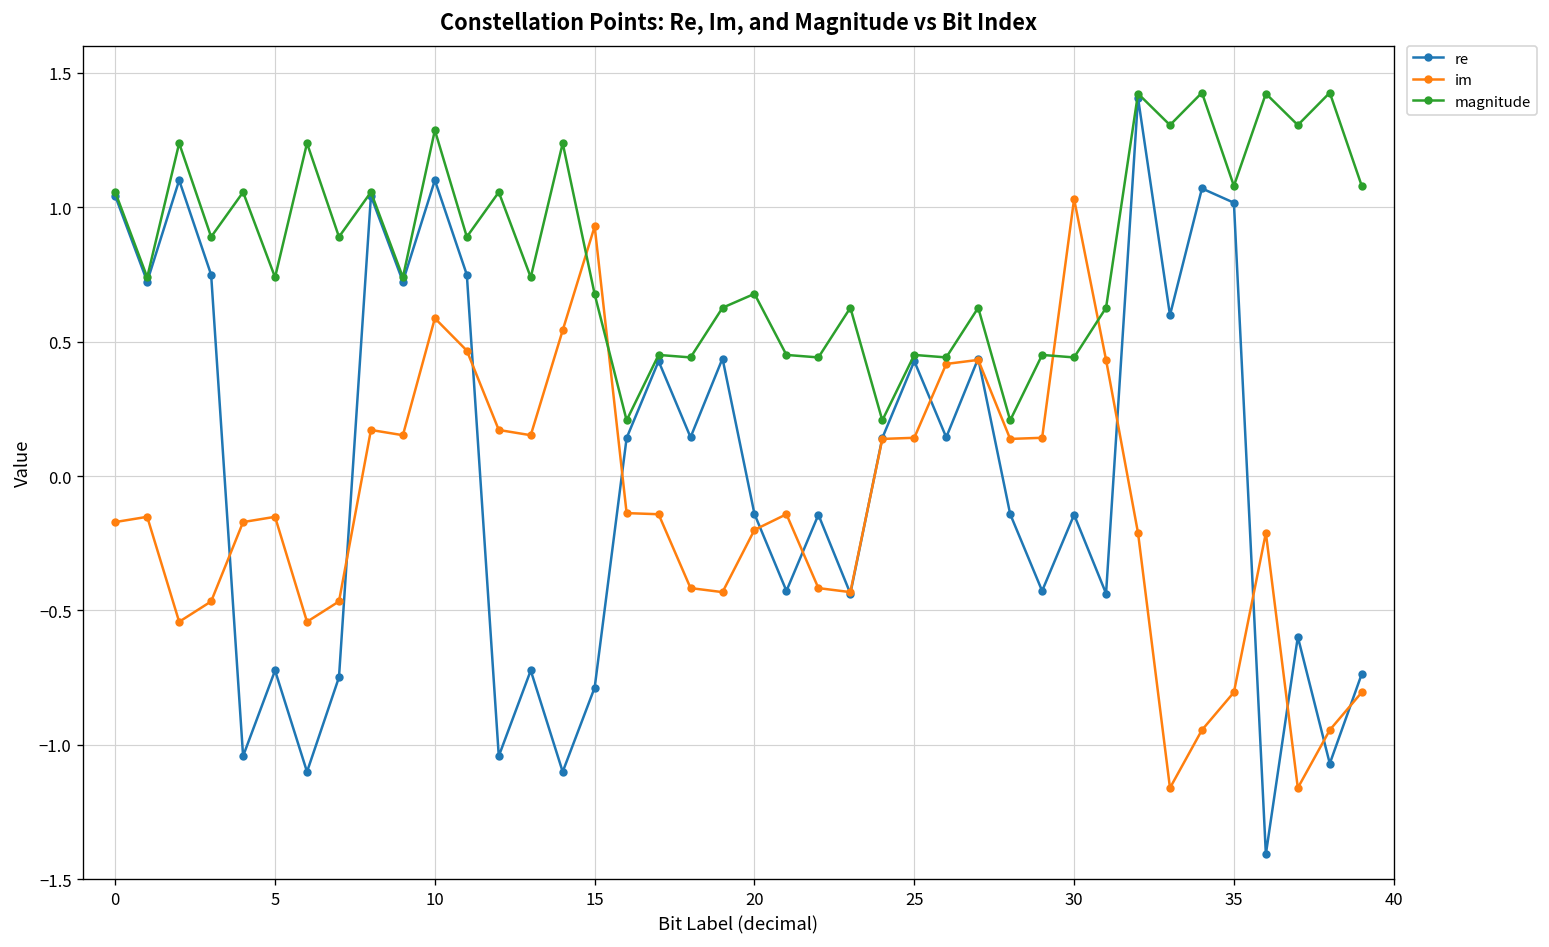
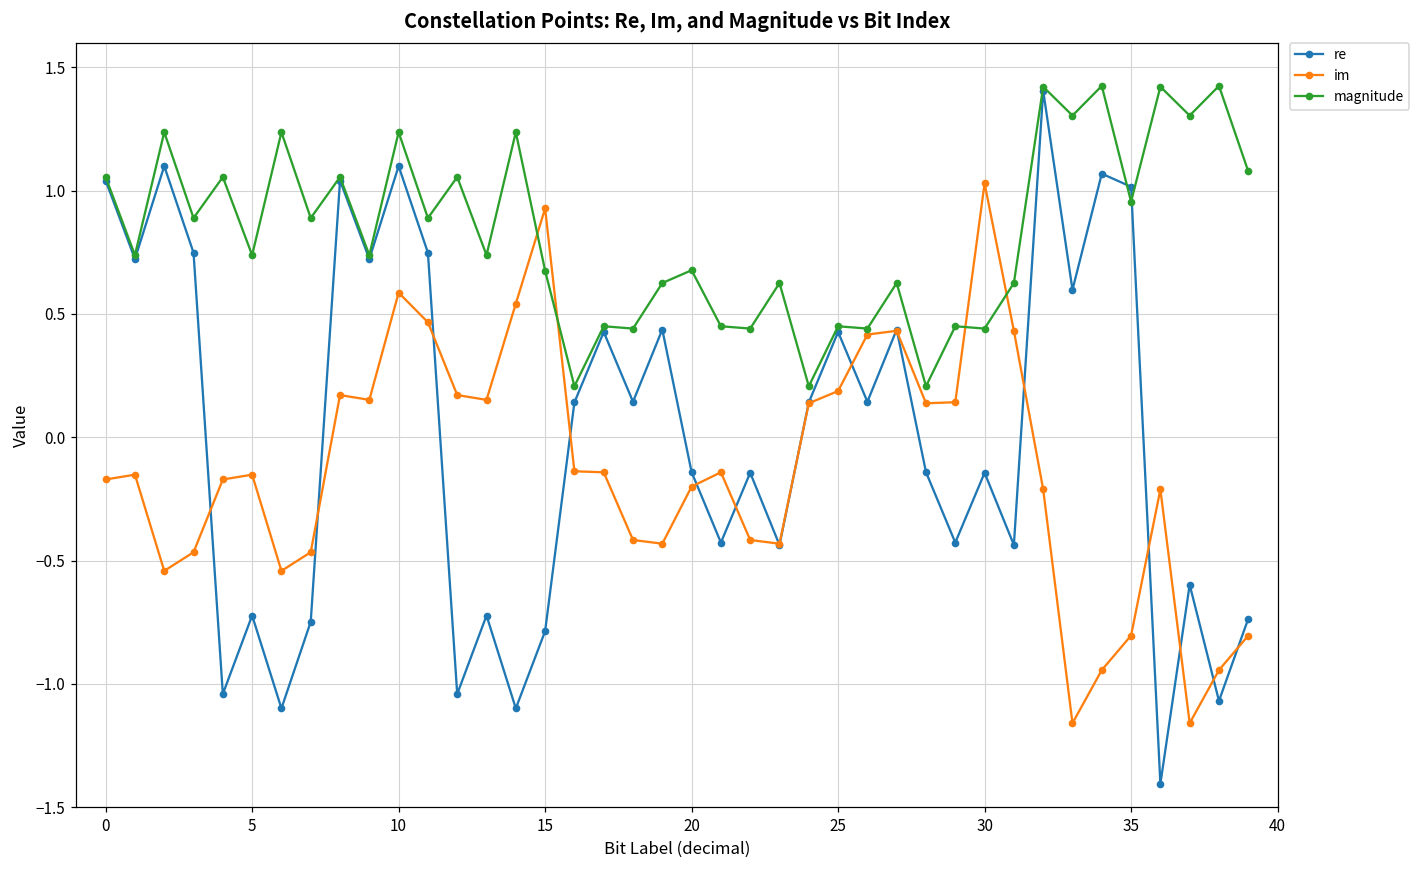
magnitude, 10: 1.29 -> 1.24
im, 25: 0.14 -> 0.19
magnitude, 35: 1.08 -> 0.96
